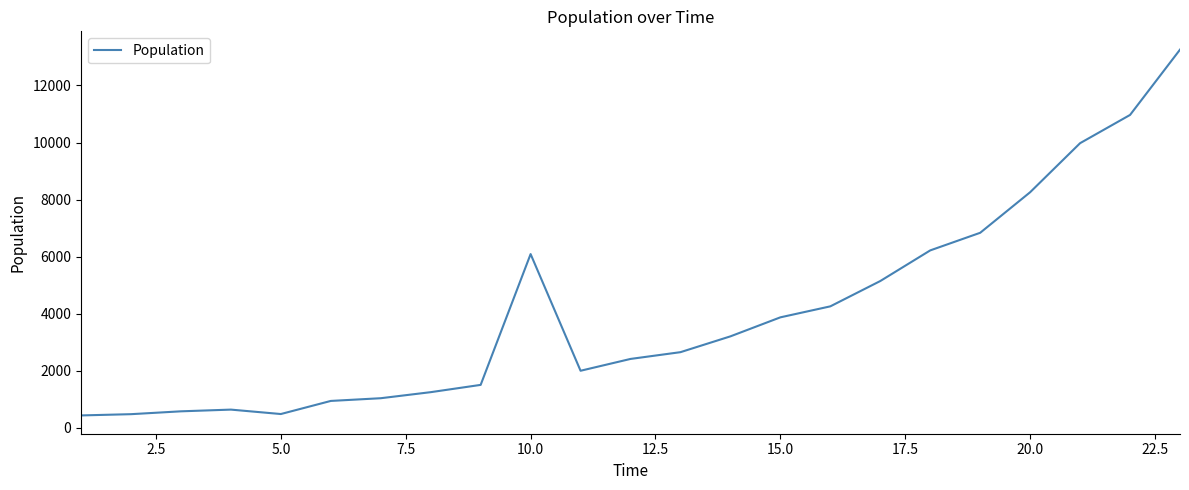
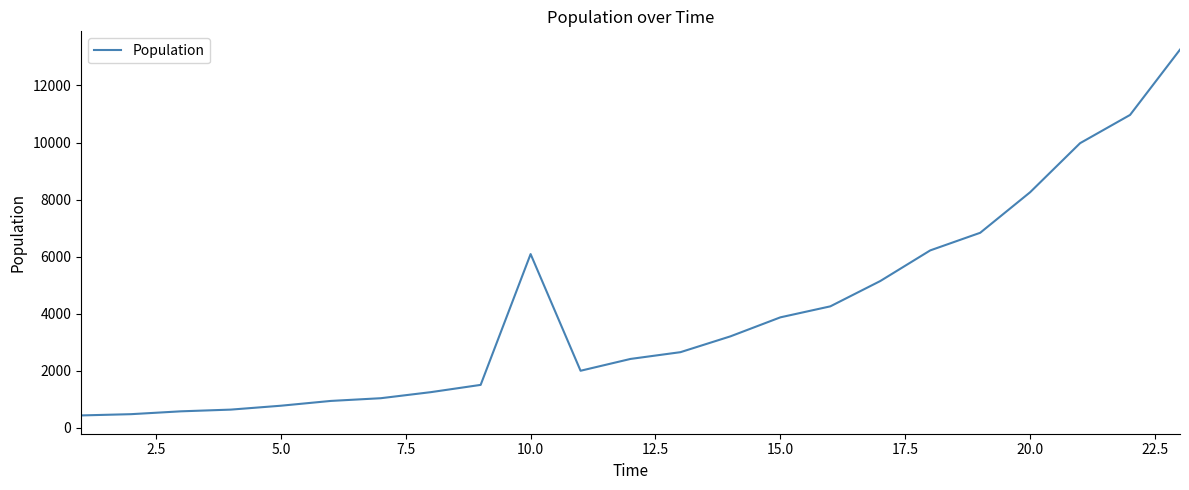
5.0: 500 -> 800
